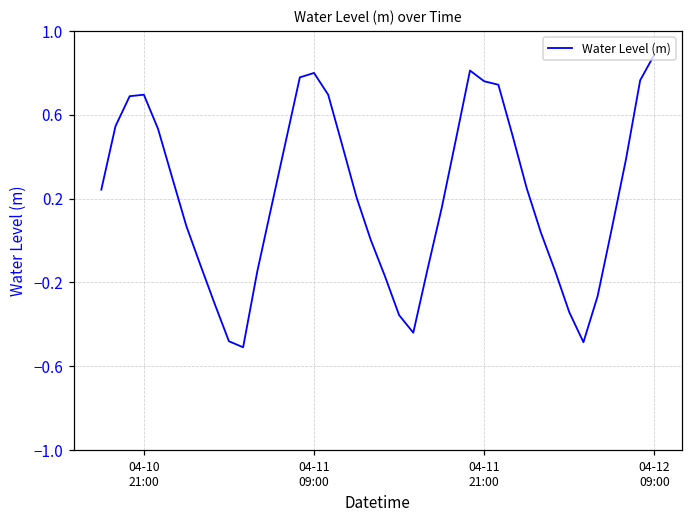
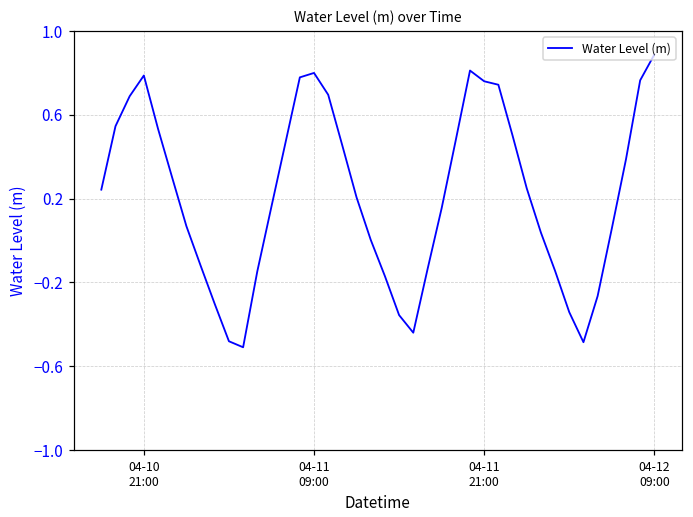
04-10 21:00: 0.70 -> 0.79
